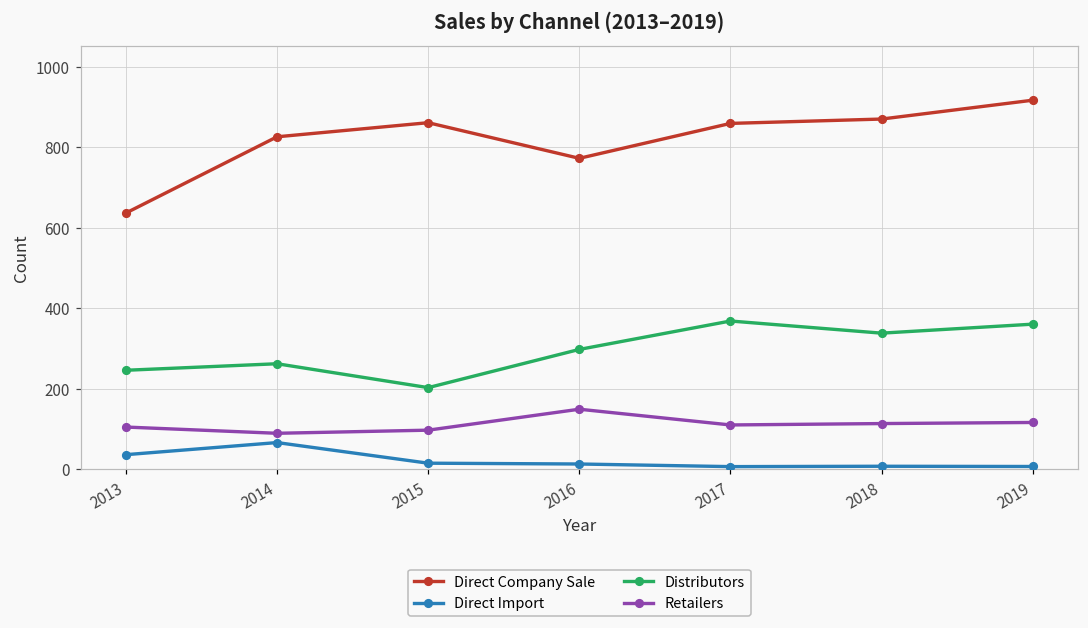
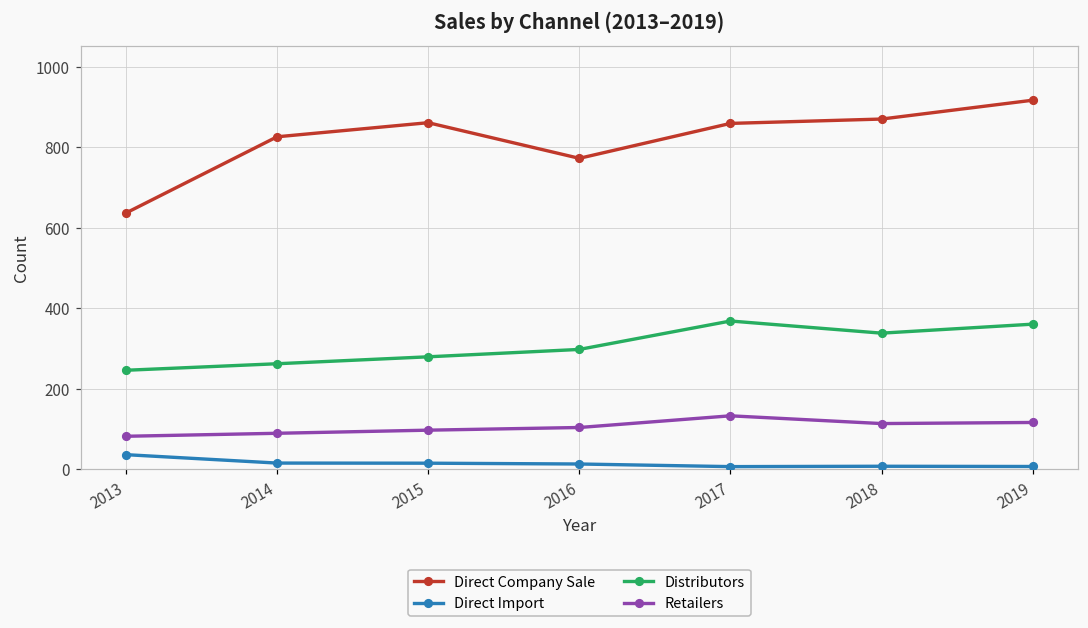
Retailers, 2013: 100 -> 80
Direct Import, 2014: 70 -> 20
Distributors, 2015: 200 -> 280
Retailers, 2016: 150 -> 100
Retailers, 2017: 110 -> 130
